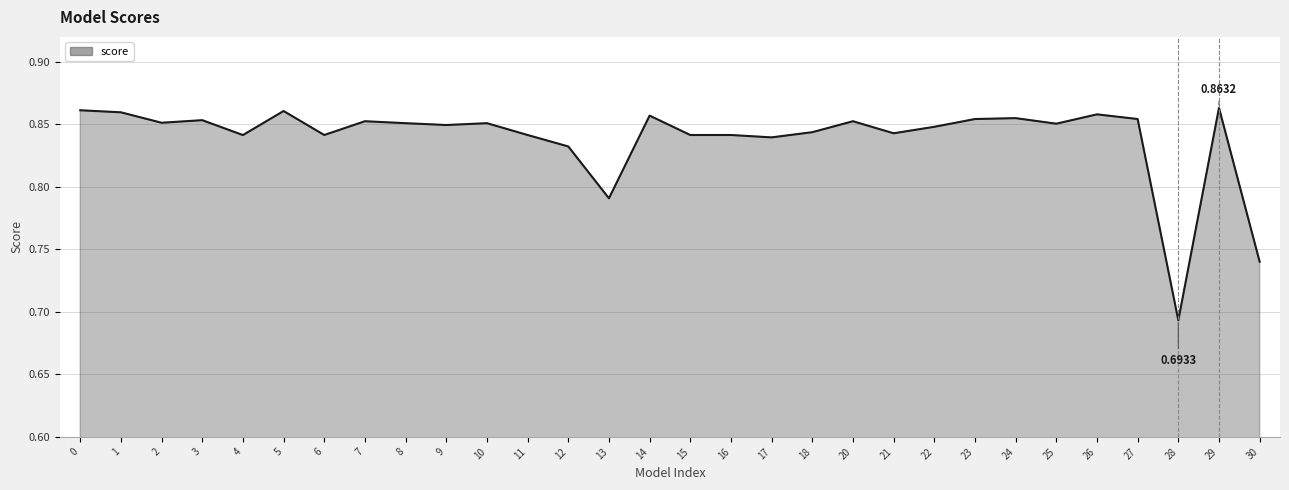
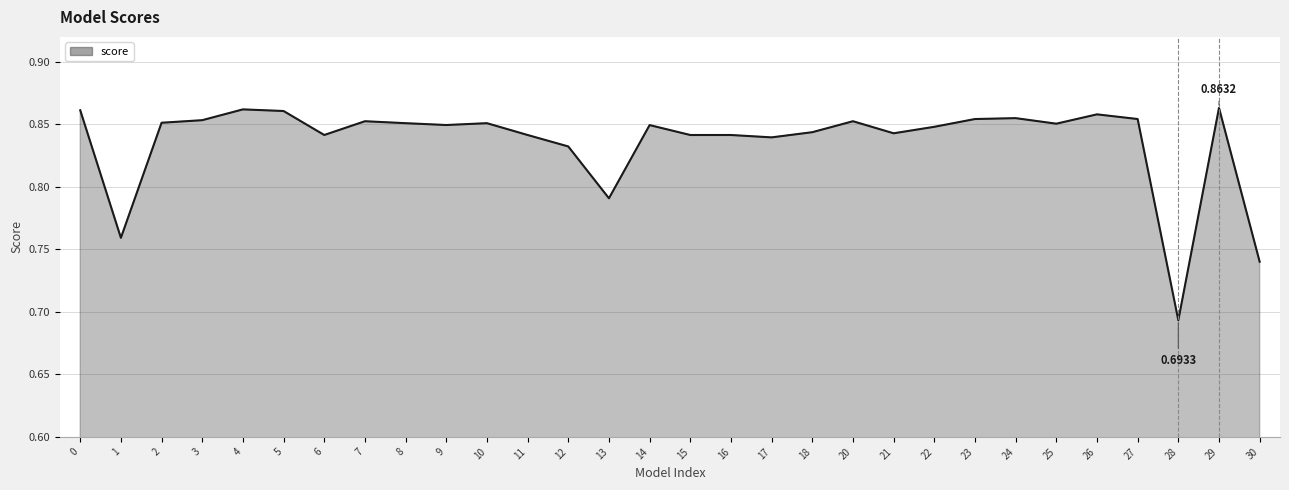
1: 0.860 -> 0.759
4: 0.841 -> 0.862
14: 0.857 -> 0.849
